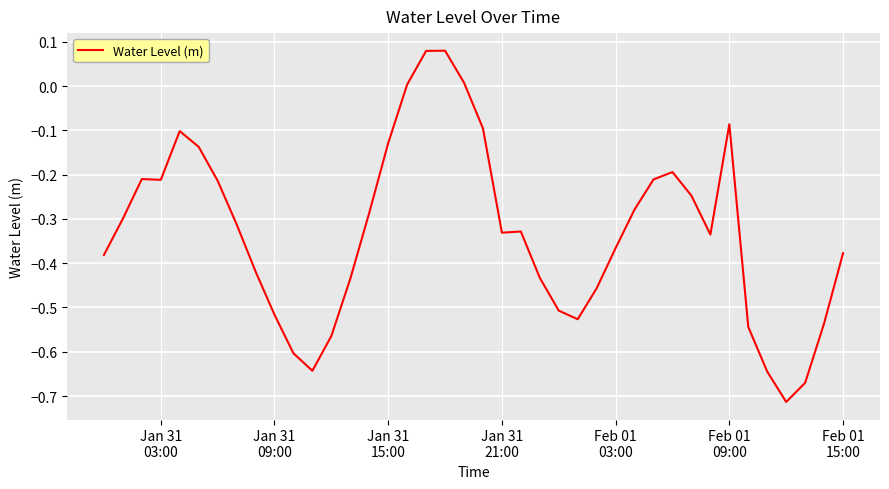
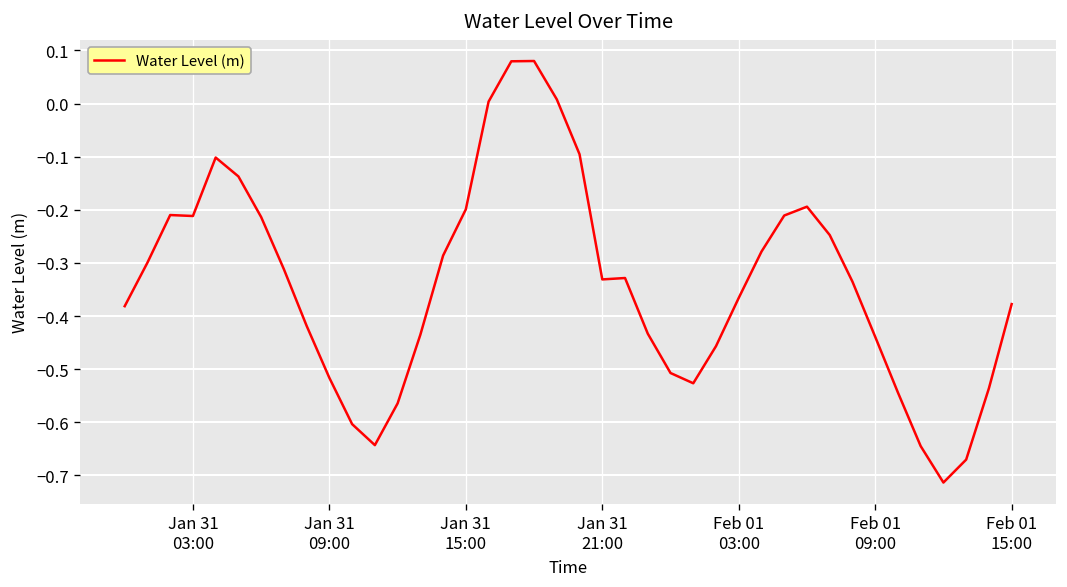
Jan 31 15:00: -0.13 -> -0.20
Feb 01 09:00: -0.09 -> -0.44
